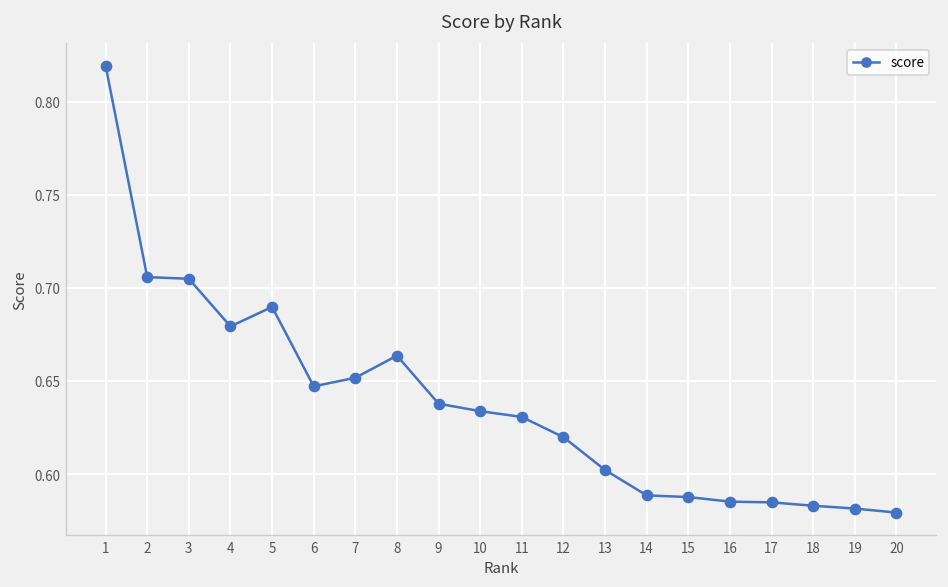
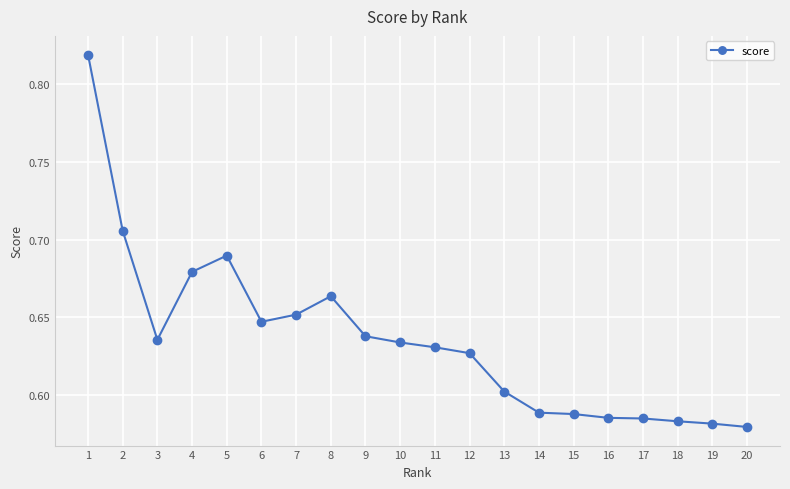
3: 0.705 -> 0.636
12: 0.620 -> 0.627
